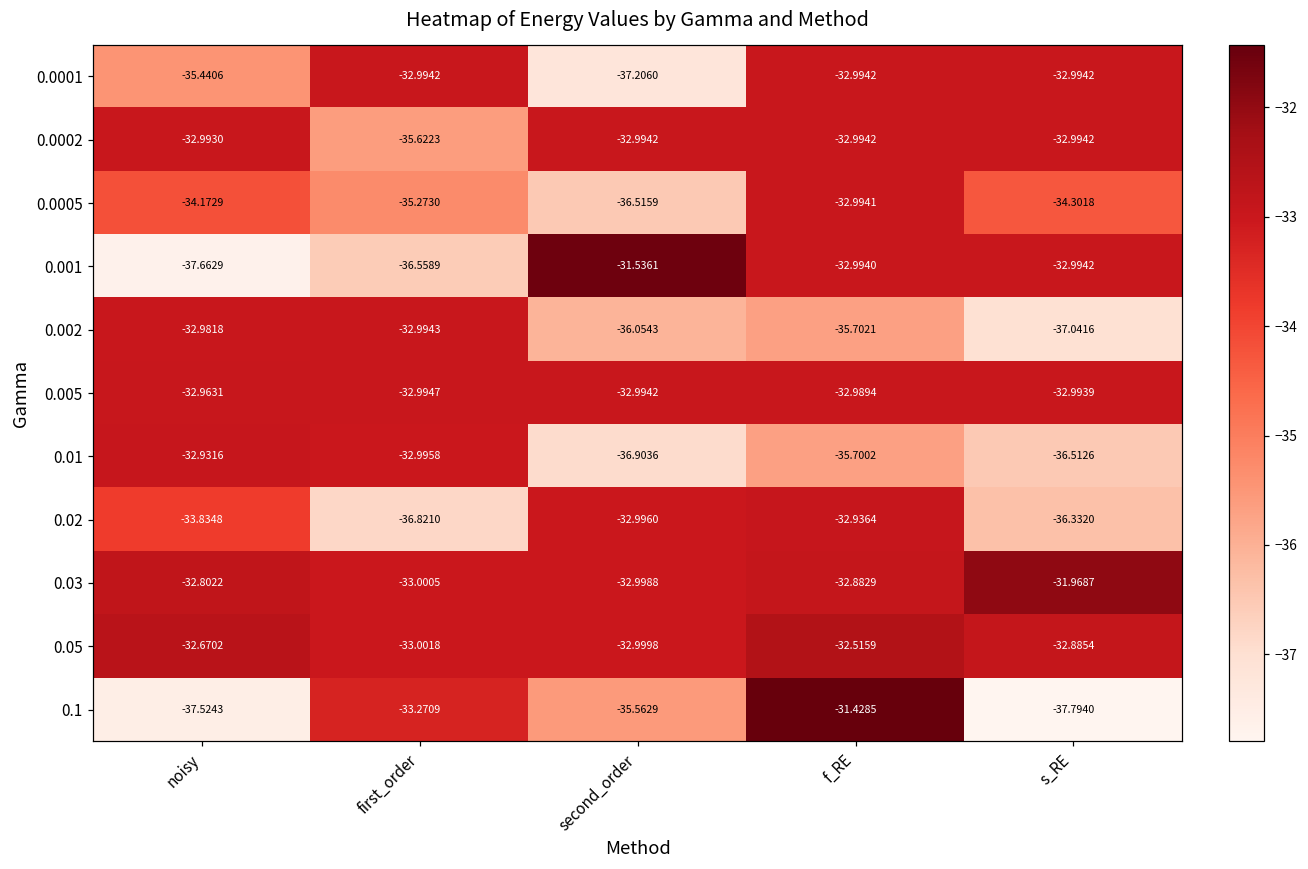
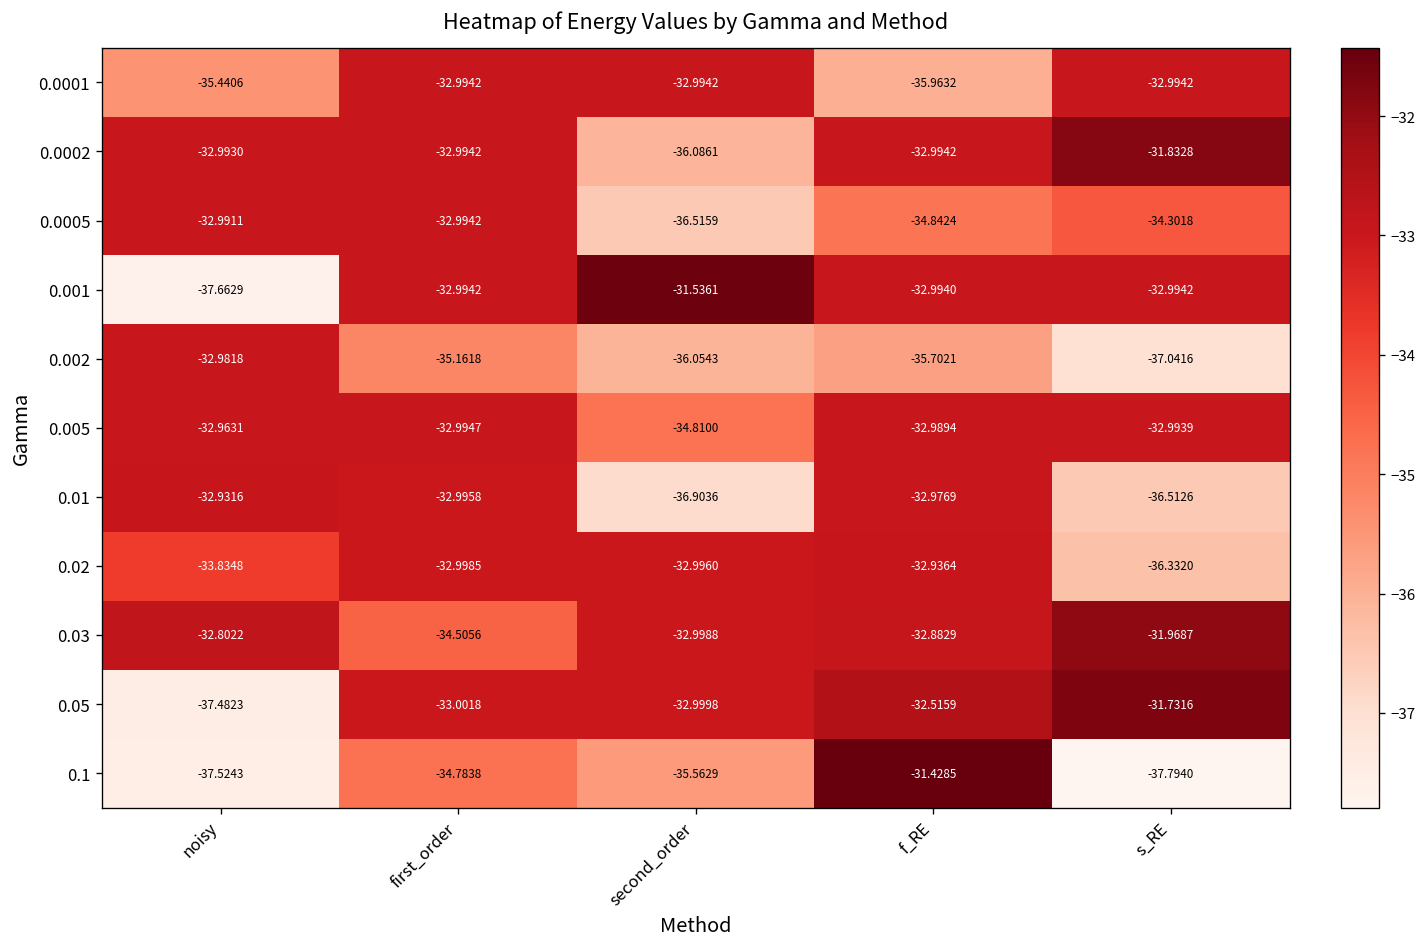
0.0001, second_order: -37.2060 -> -32.9942
0.0001, f_RE: -32.9942 -> -35.9632
0.0002, first_order: -35.6223 -> -32.9942
0.0002, second_order: -32.9942 -> -36.0861
0.0002, s_RE: -32.9942 -> -31.8328
0.0005, noisy: -34.1729 -> -32.9911
0.0005, first_order: -35.2730 -> -32.9942
0.0005, f_RE: -32.9941 -> -34.8424
0.001, first_order: -36.5589 -> -32.9942
0.002, first_order: -32.9943 -> -35.1618
0.005, second_order: -32.9942 -> -34.8100
0.01, f_RE: -35.7002 -> -32.9769
0.02, first_order: -36.8210 -> -32.9985
0.03, first_order: -33.0005 -> -34.5056
0.05, noisy: -32.6702 -> -37.4823
0.05, s_RE: -32.8854 -> -31.7316
0.1, first_order: -33.2709 -> -34.7838
